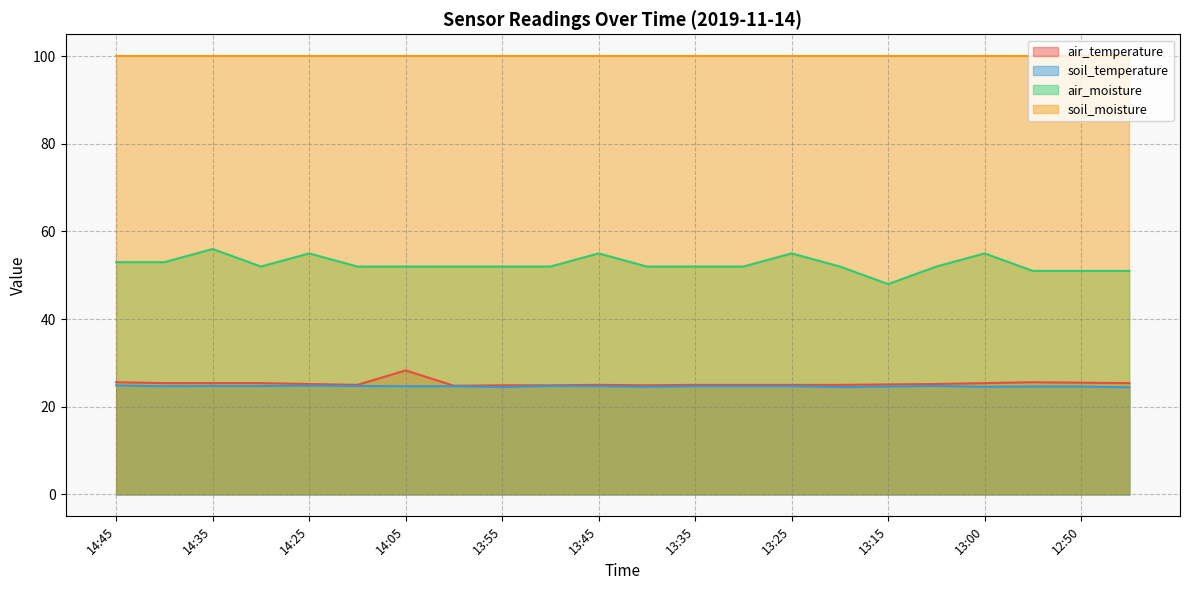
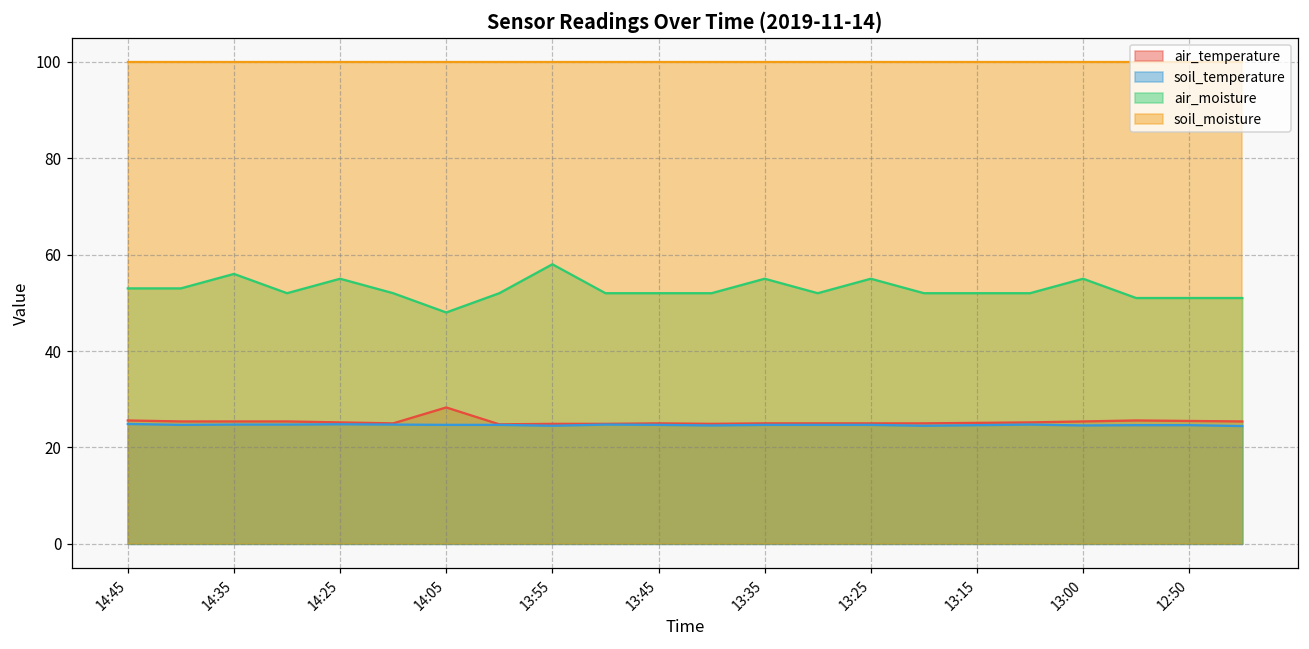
air_moisture, 14:05: 52 -> 48
air_moisture, 13:55: 52 -> 58
air_moisture, 13:45: 55 -> 52
air_moisture, 13:35: 52 -> 55
air_moisture, 13:15: 48 -> 52
